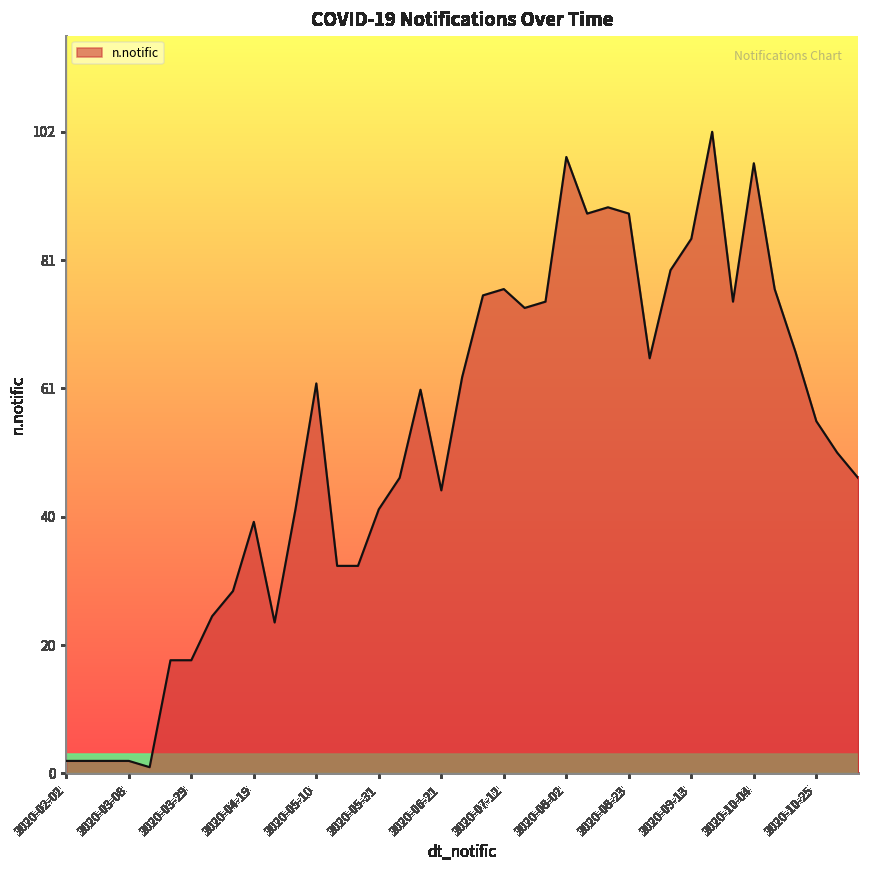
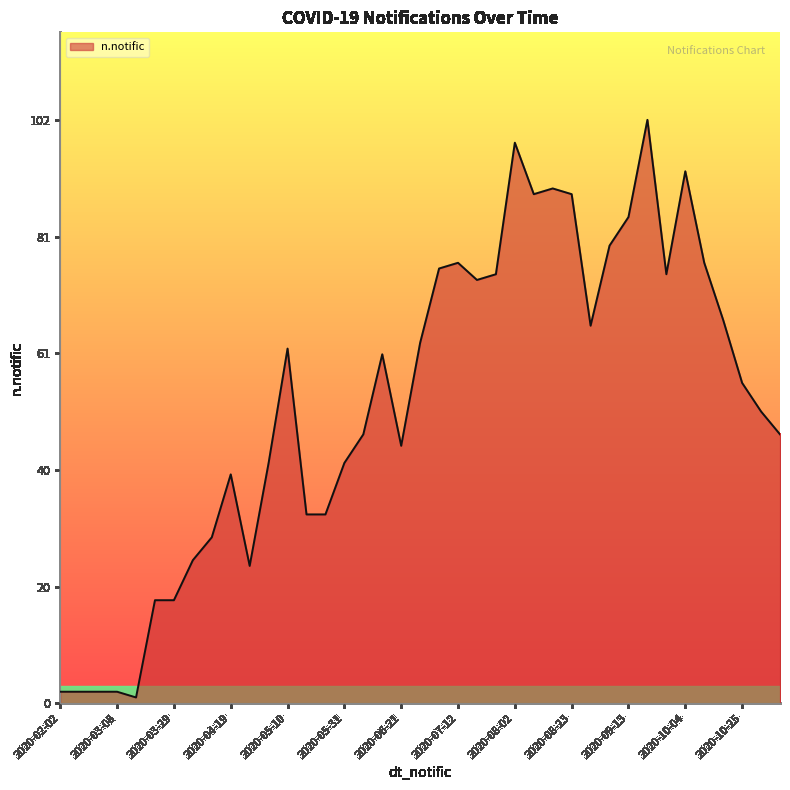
2020-10-04: 97 -> 93
